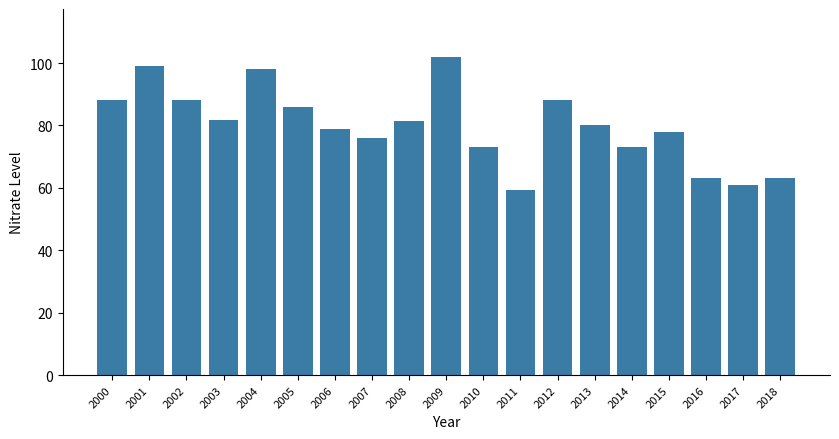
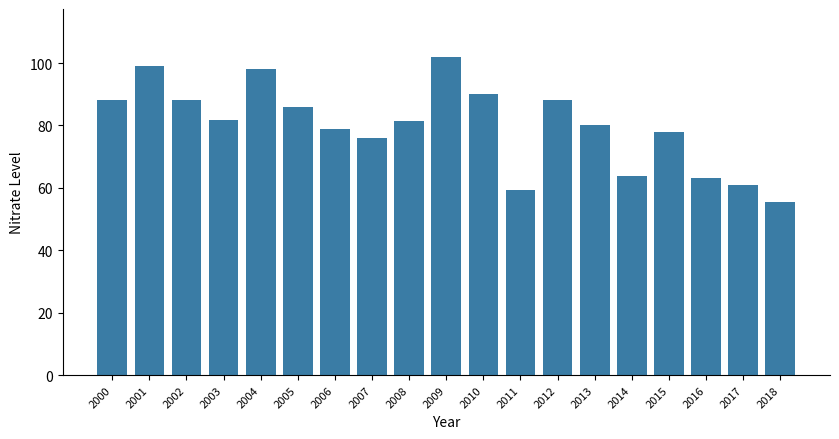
2010: 73 -> 90
2014: 73 -> 64
2018: 63 -> 56
